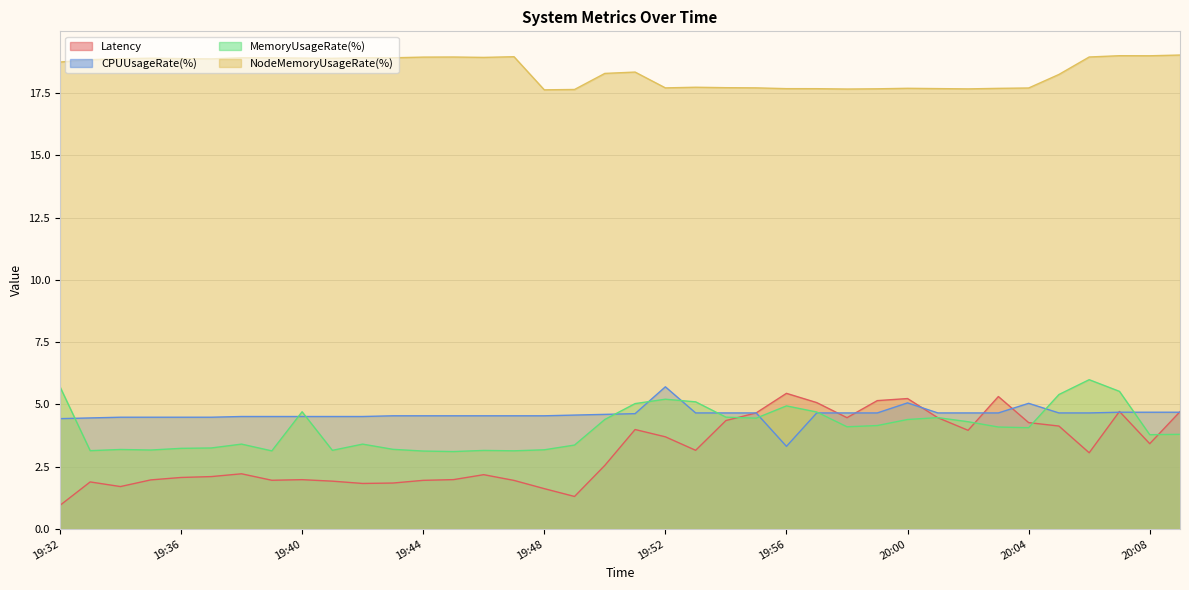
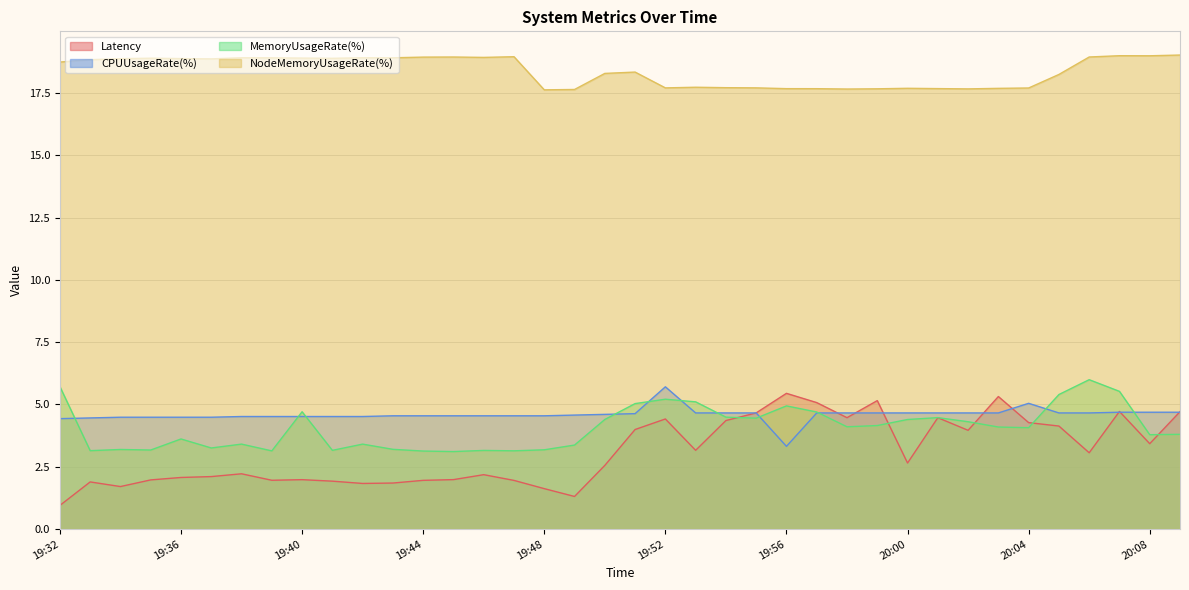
MemoryUsageRate(%), 19:36: 3.2 -> 3.6
Latency, 19:52: 3.7 -> 4.4
Latency, 20:00: 5.2 -> 2.7
CPUUsageRate(%), 20:00: 5.1 -> 4.7
